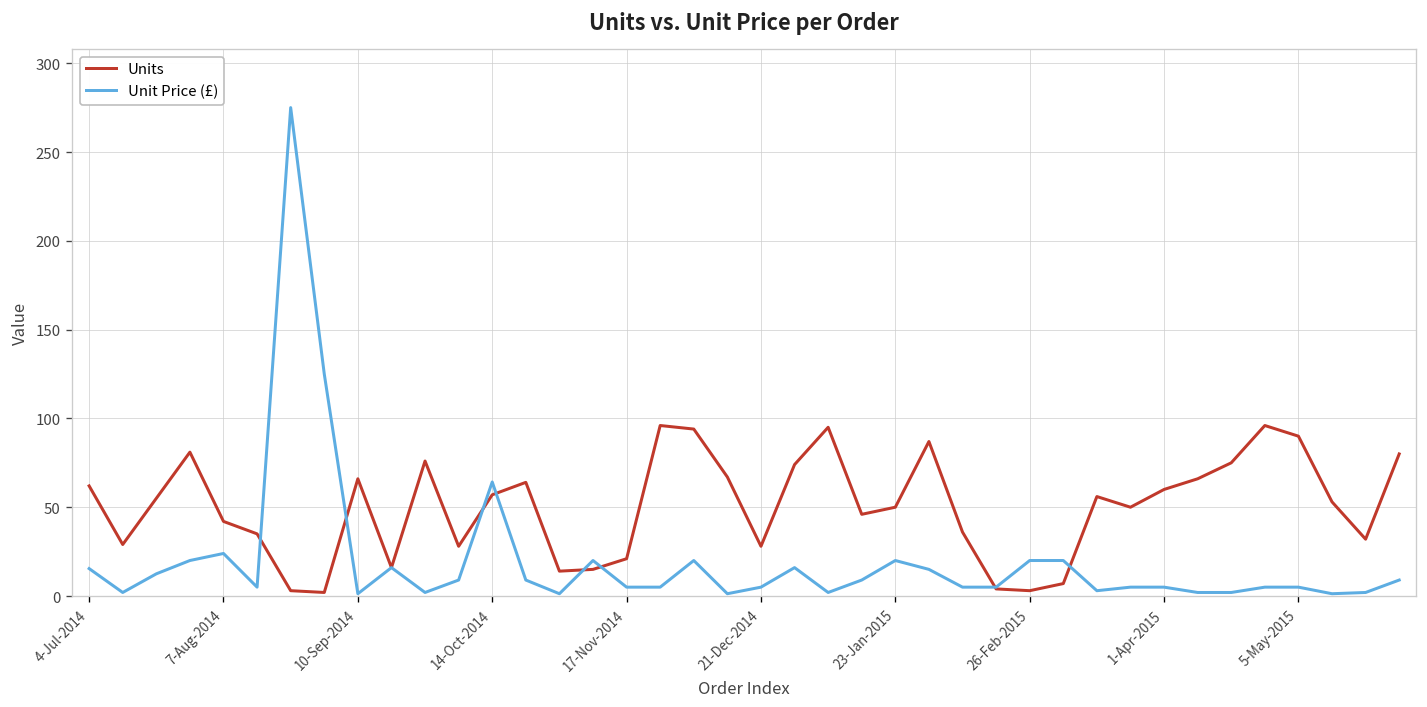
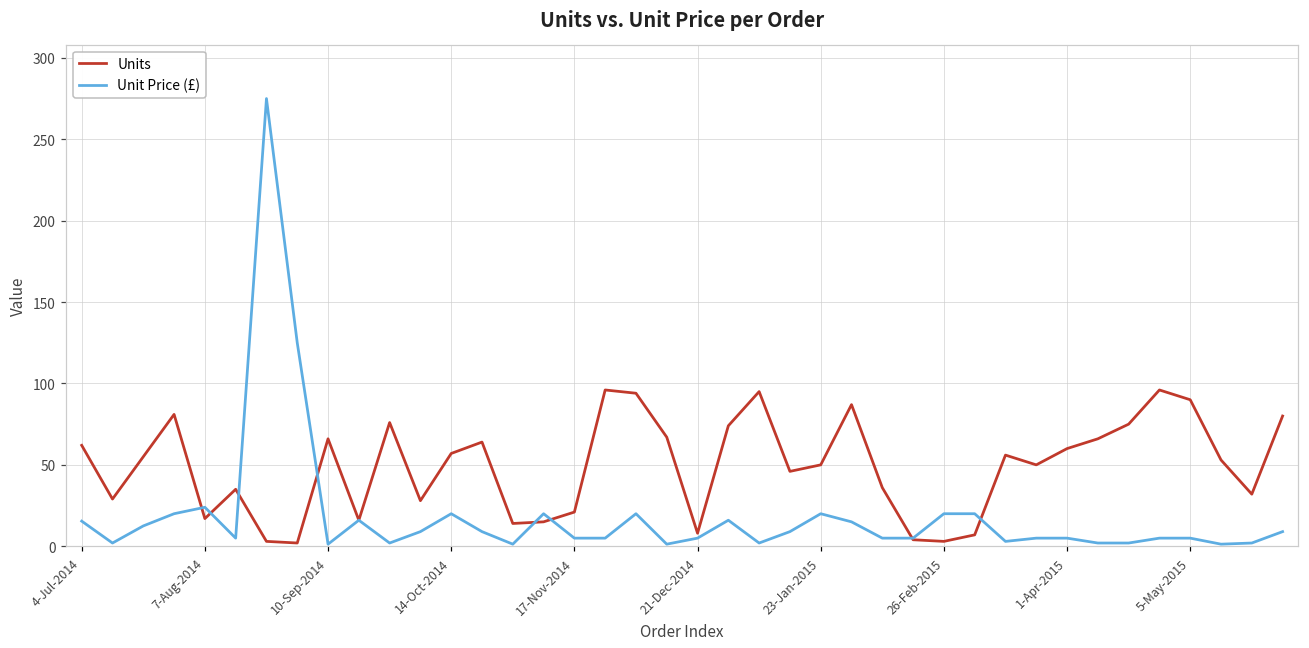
Units, 7-Aug-2014: 42 -> 17
Unit Price (£), 14-Oct-2014: 64 -> 20
Units, 21-Dec-2014: 28 -> 8
